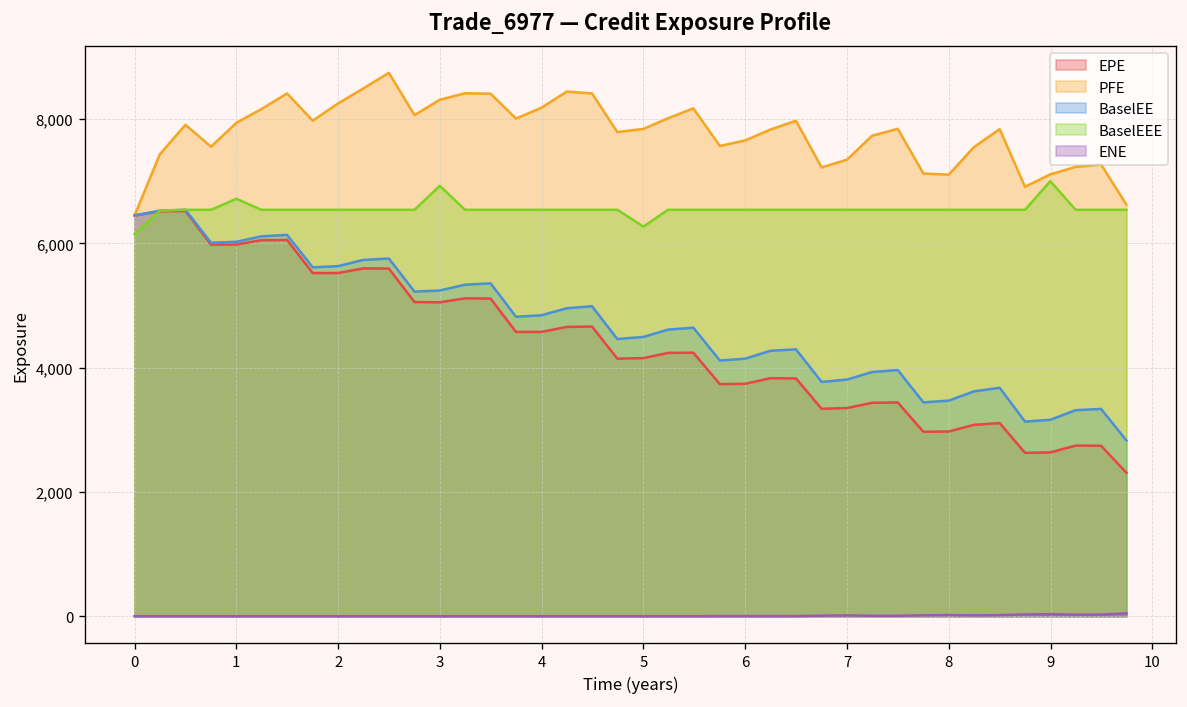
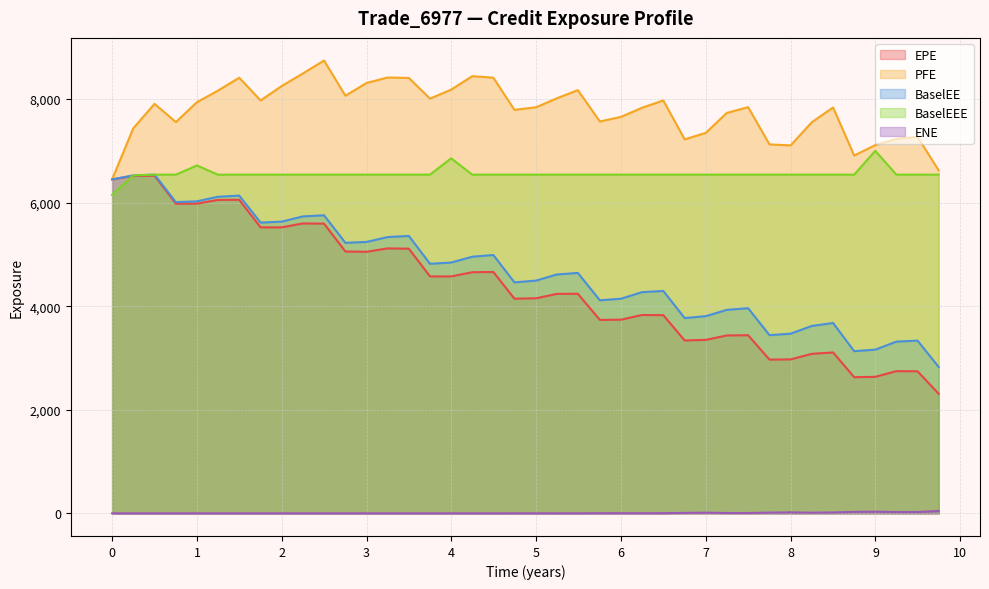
BaselEEE, 3: 6,900 -> 6,500
BaselEEE, 4: 6,500 -> 6,900
BaselEEE, 5: 6,300 -> 6,500
